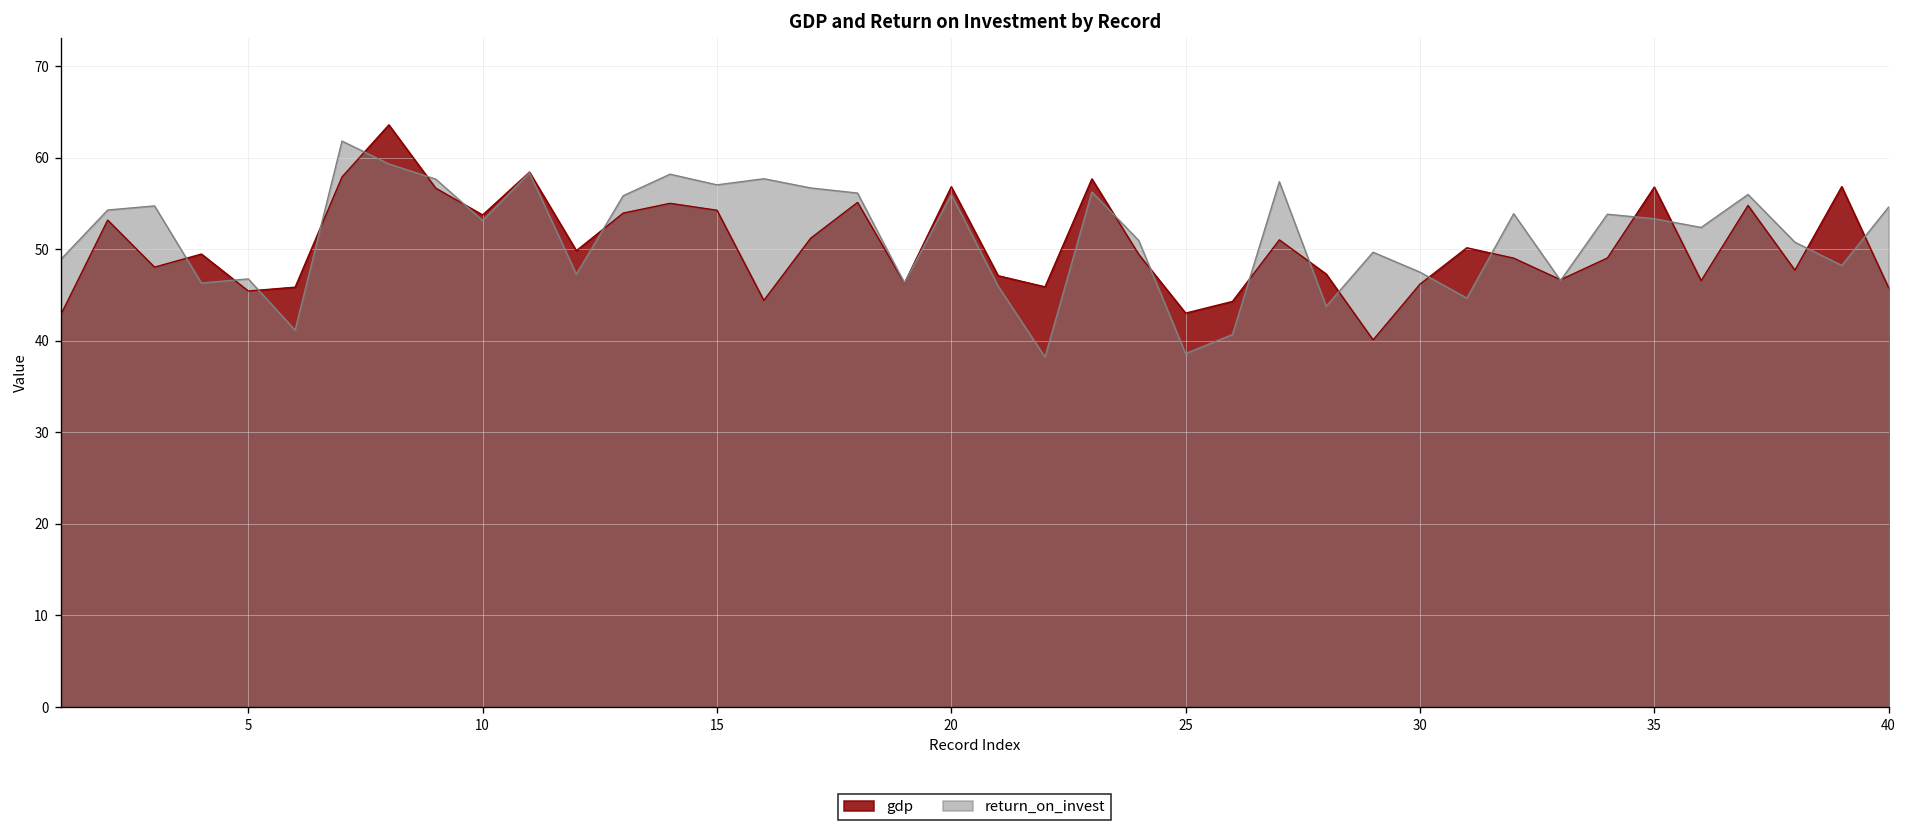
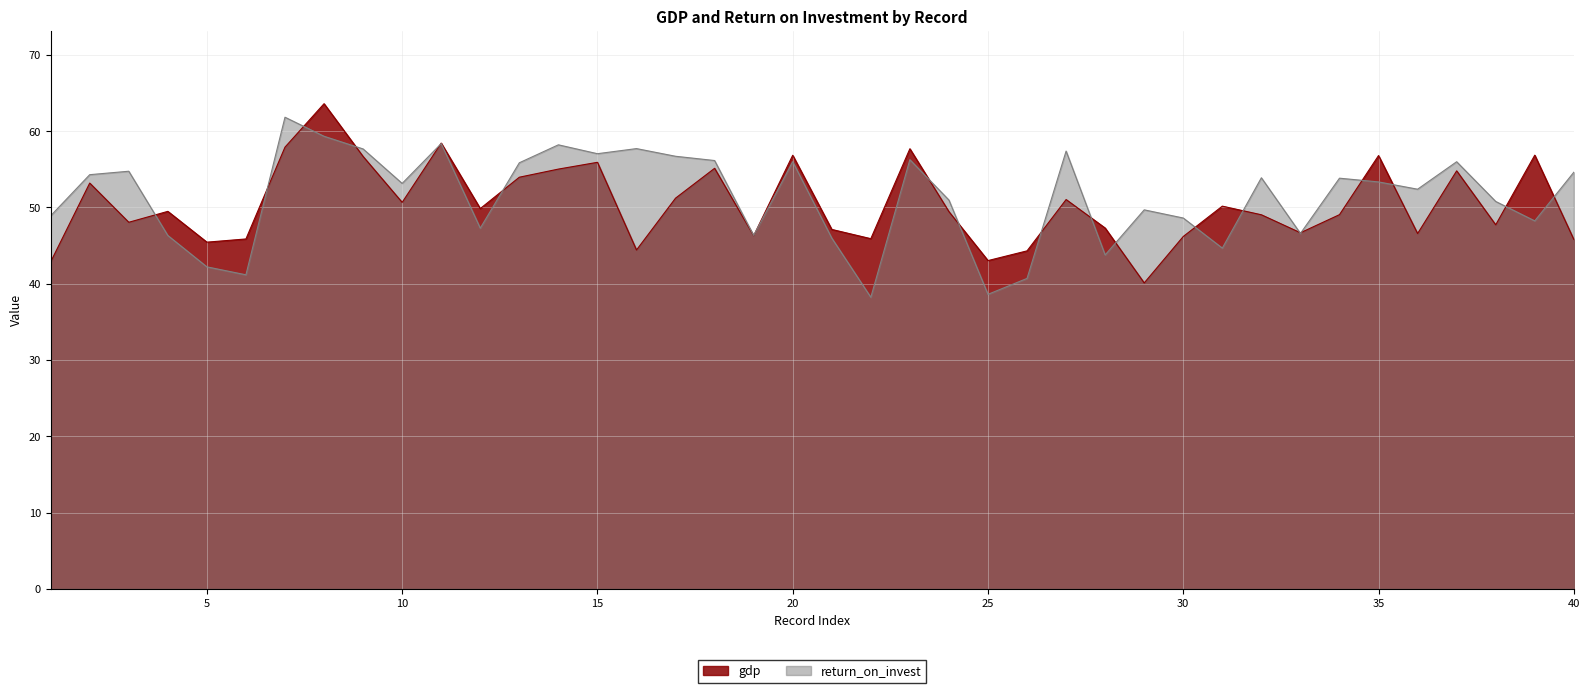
return_on_invest, 5: 47 -> 42
gdp, 10: 54 -> 51
gdp, 15: 54 -> 56
return_on_invest, 30: 48 -> 49
